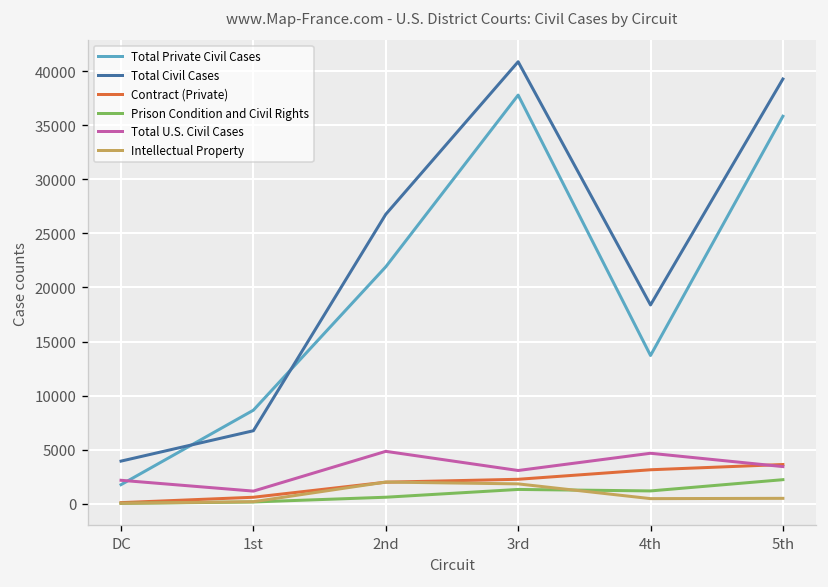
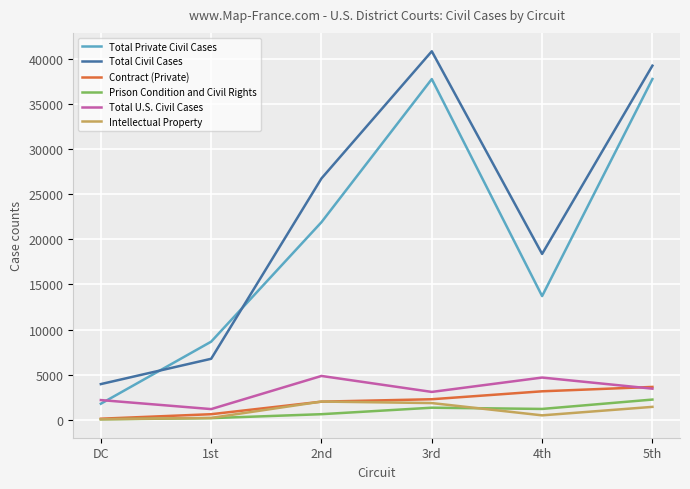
Total Private Civil Cases, 5th: 36000 -> 38000
Intellectual Property, 5th: 500 -> 1400
